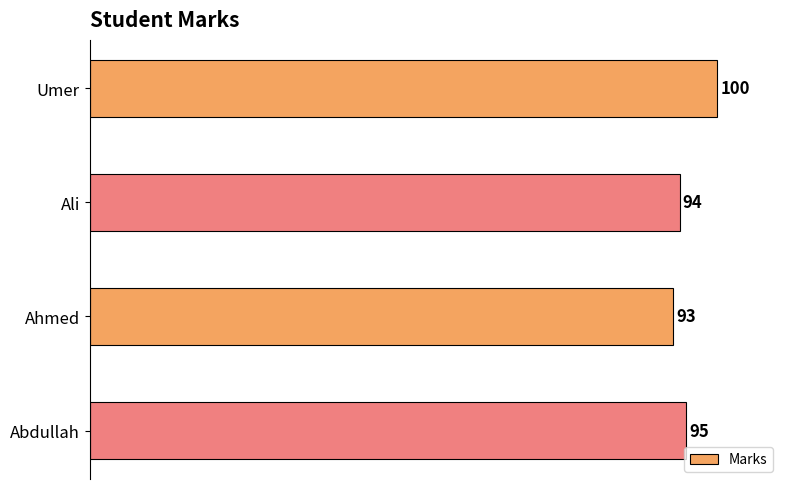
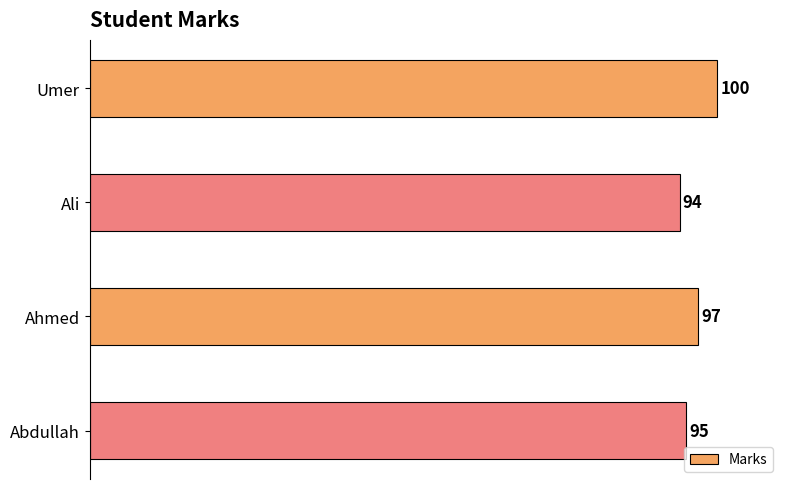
Ahmed: 93 -> 97
